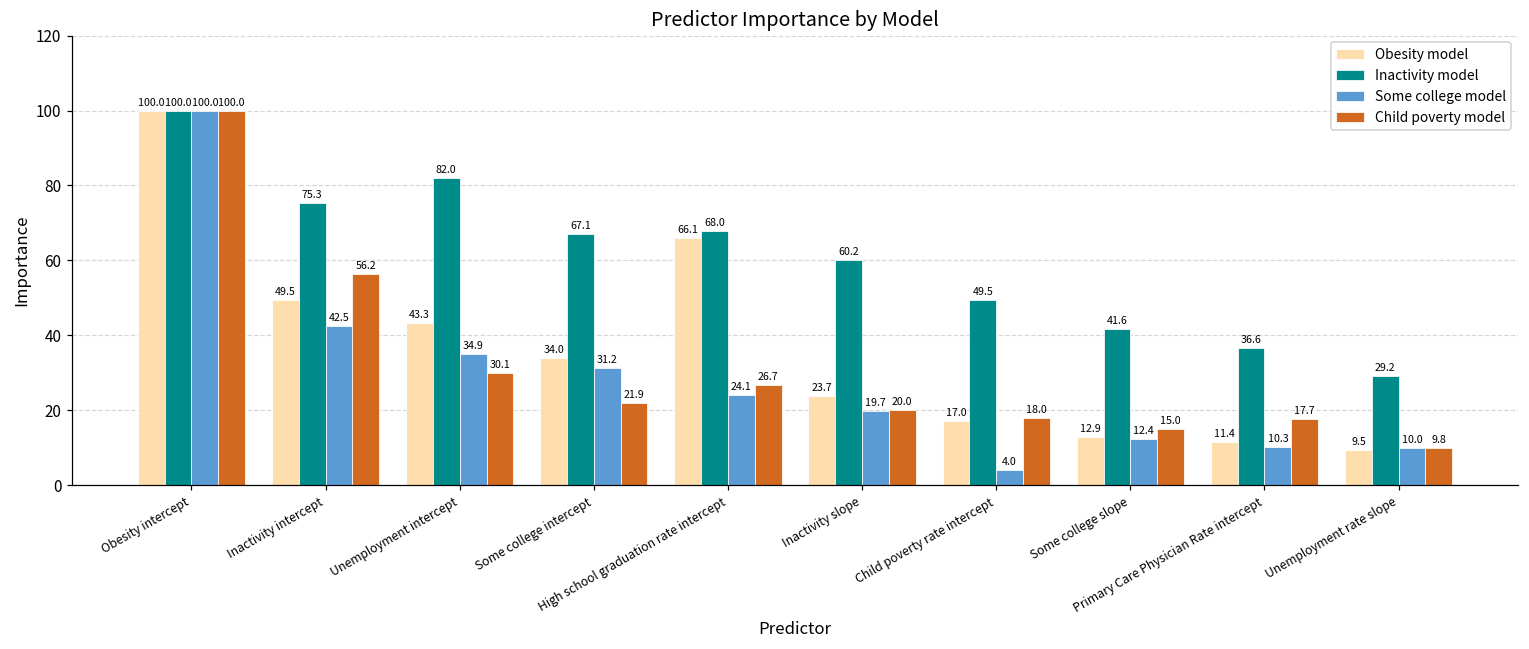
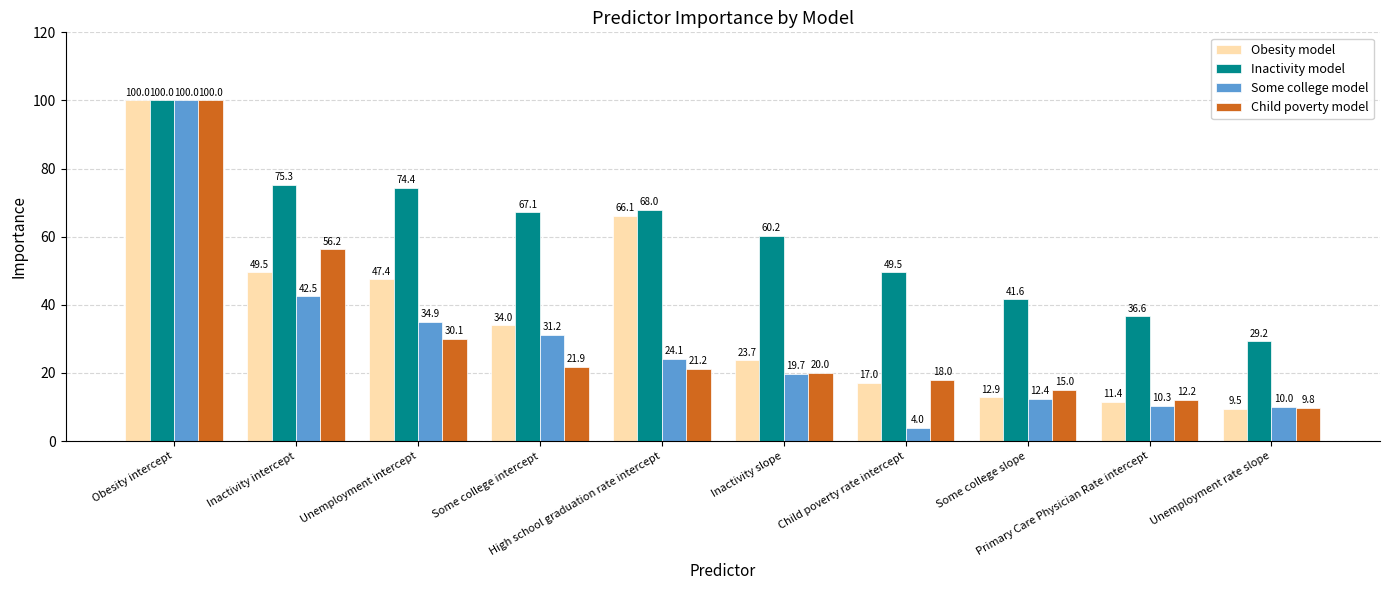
Obesity model, Unemployment intercept: 43.3 -> 47.4
Inactivity model, Unemployment intercept: 82.0 -> 74.4
Child poverty model, High school graduation rate intercept: 26.7 -> 21.2
Child poverty model, Primary Care Physician Rate intercept: 17.7 -> 12.2
